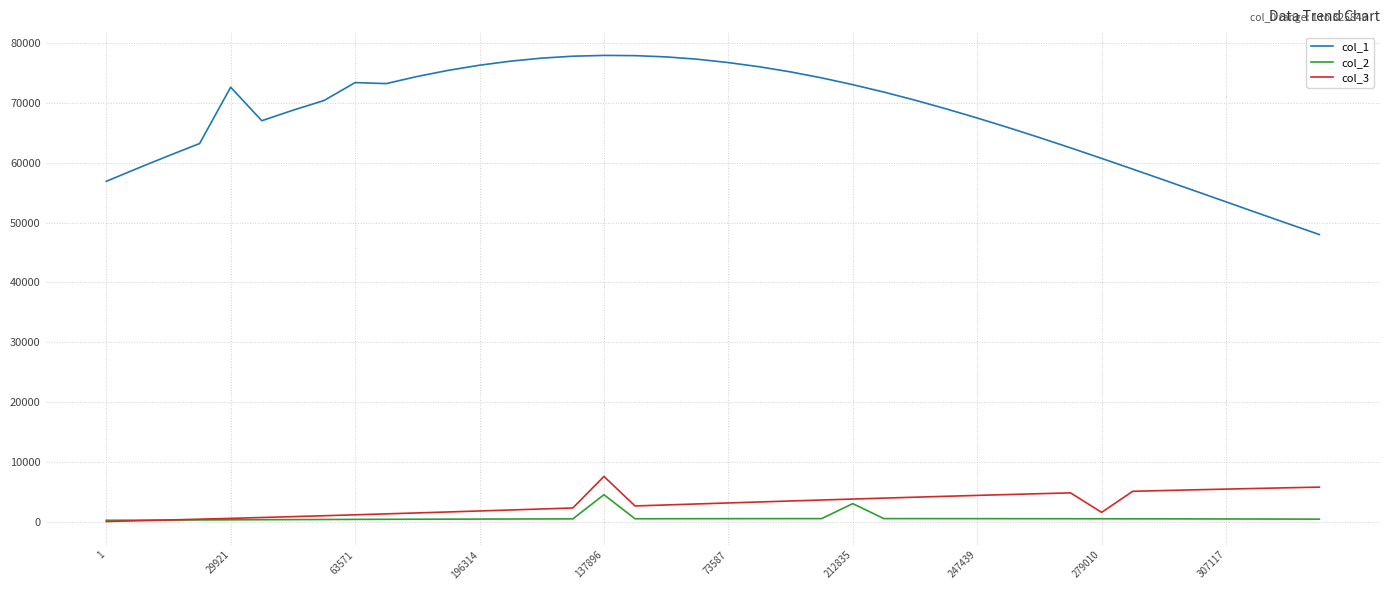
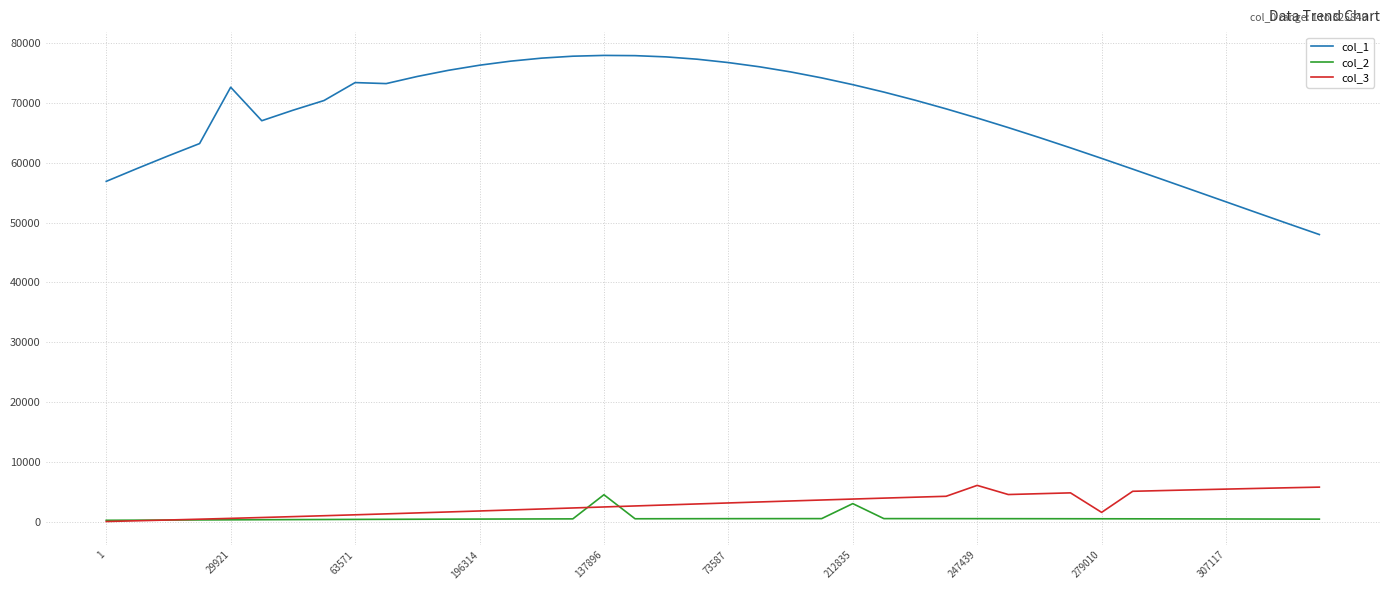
col_3, 137896: 8000 -> 2000
col_3, 247439: 4000 -> 6000
